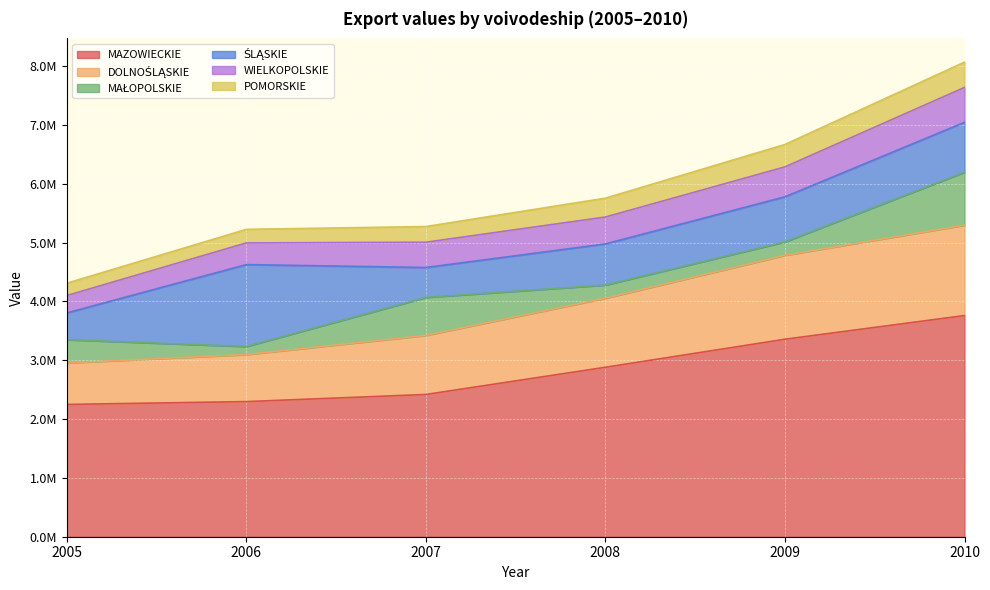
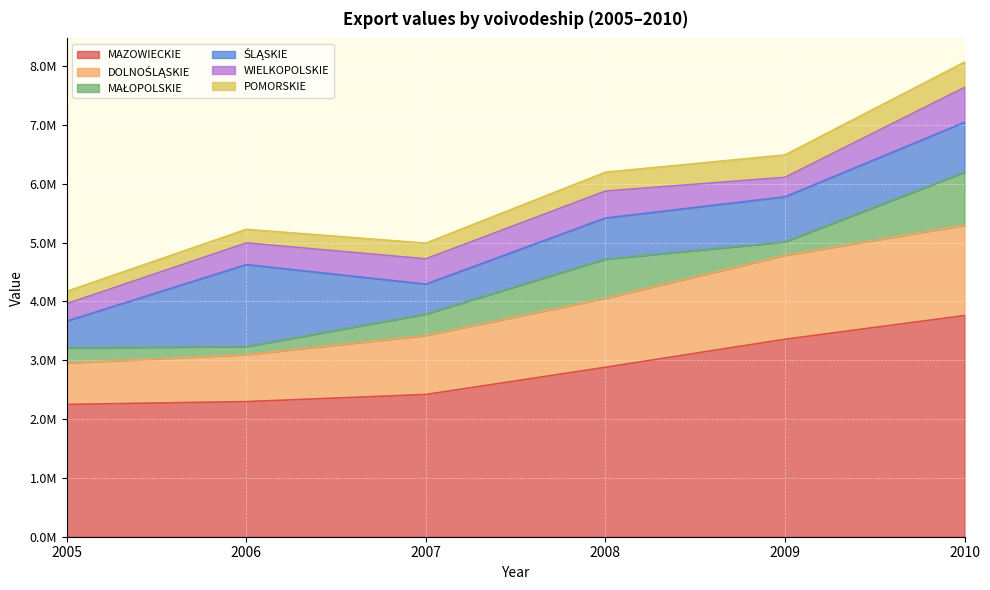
MAŁOPOLSKIE, 2005: 400000 -> 300000
MAŁOPOLSKIE, 2007: 600000 -> 400000
MAŁOPOLSKIE, 2008: 200000 -> 700000
WIELKOPOLSKIE, 2009: 500000 -> 300000
